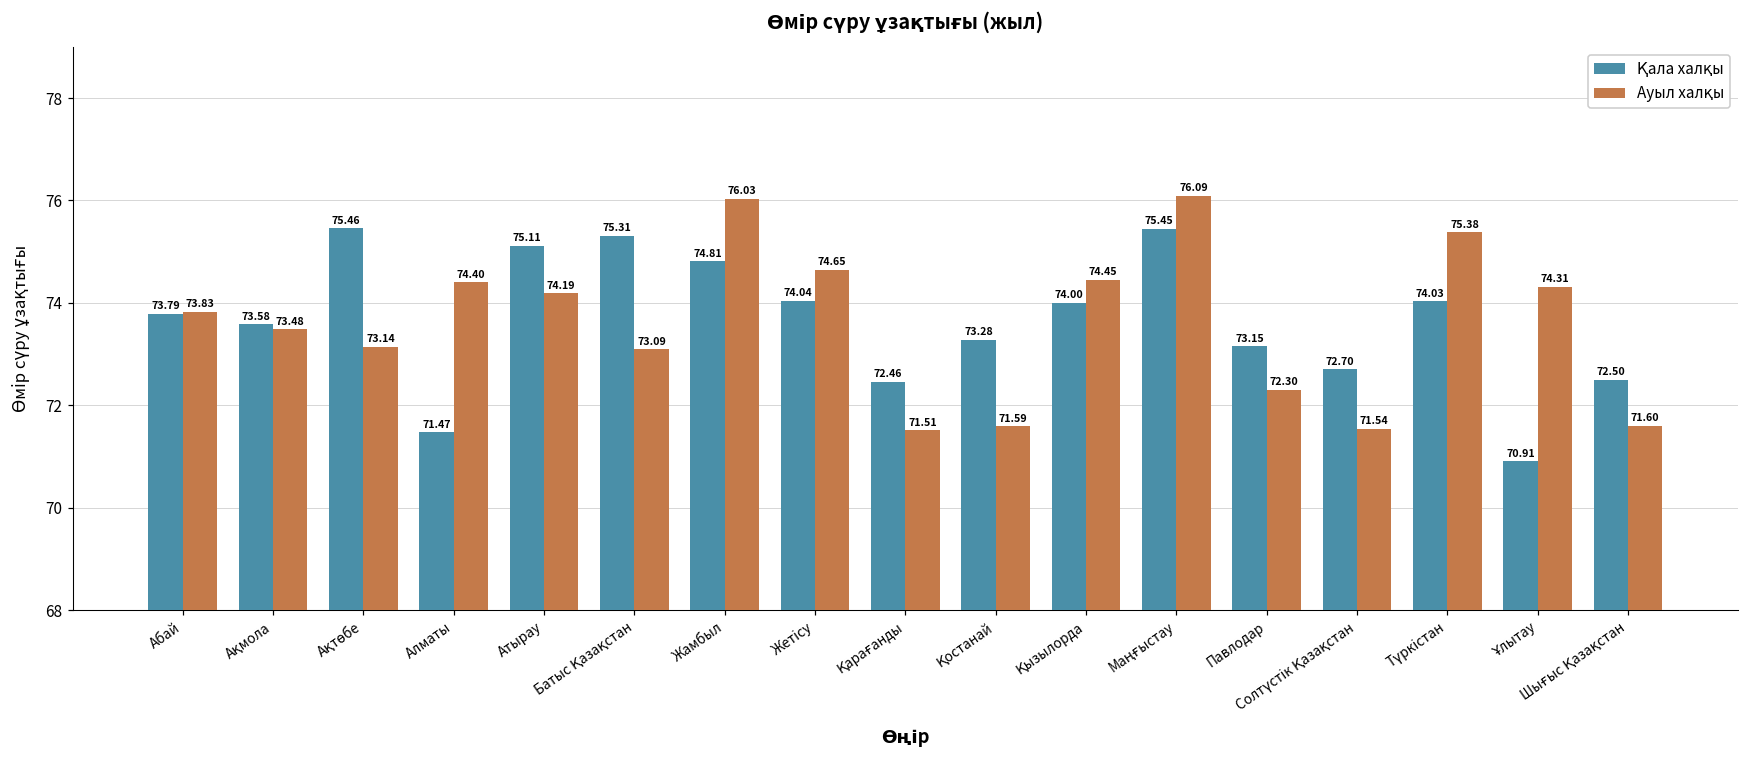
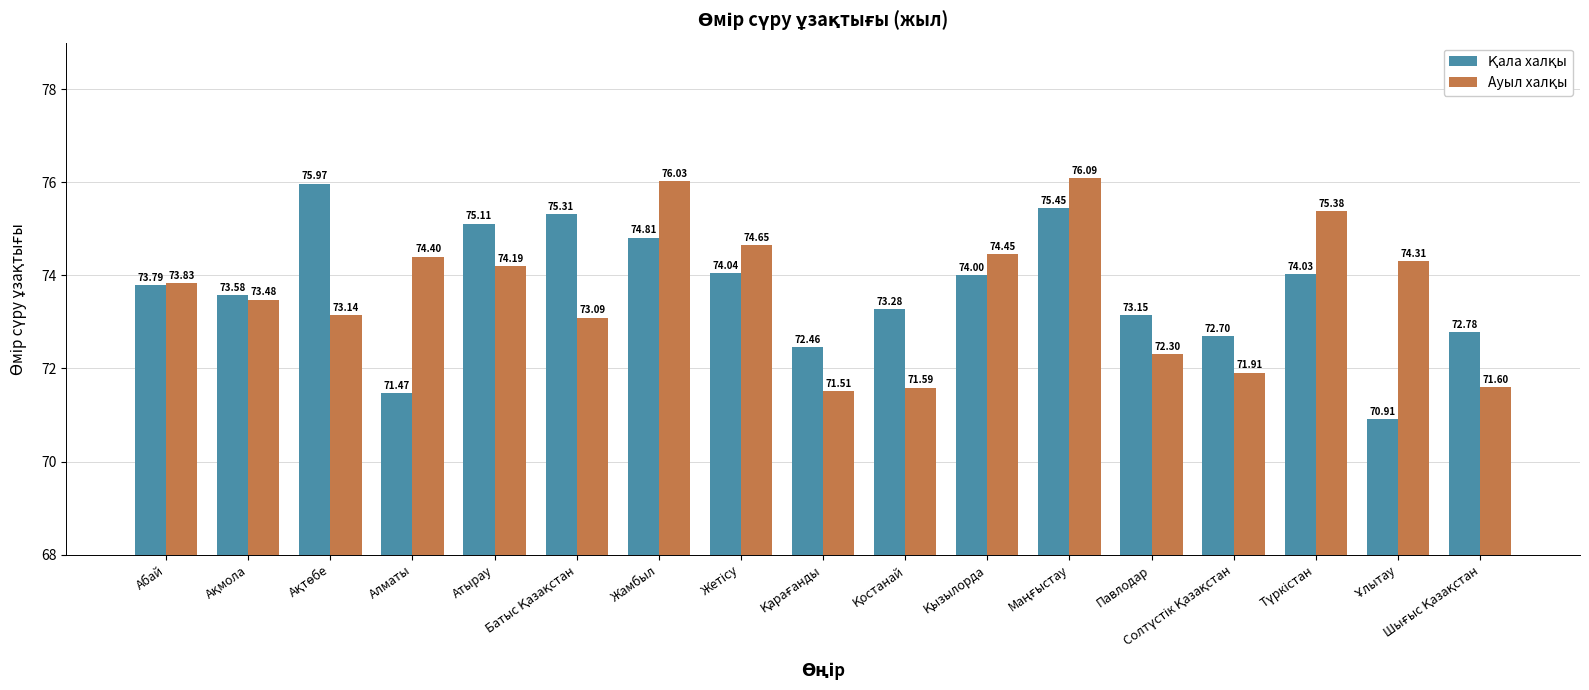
Қала халқы, Ақтөбе: 75.46 -> 75.97
Ауыл халқы, Солтүстік Қазақстан: 71.54 -> 71.91
Қала халқы, Шығыс Қазақстан: 72.50 -> 72.78
